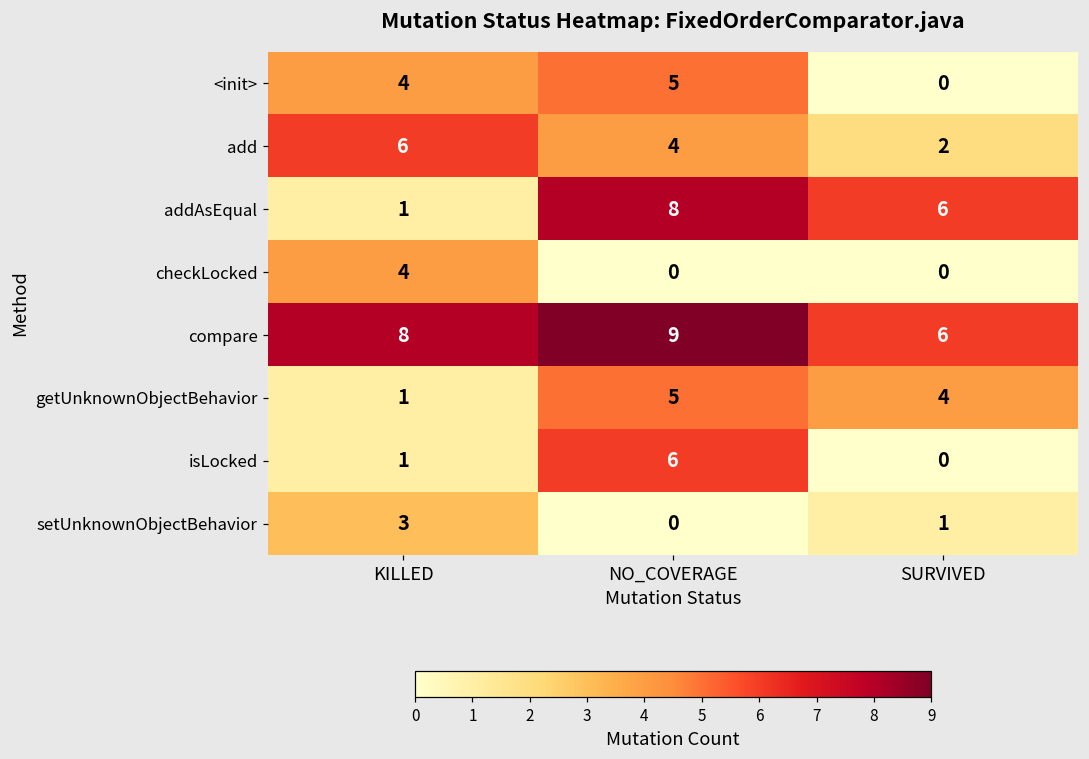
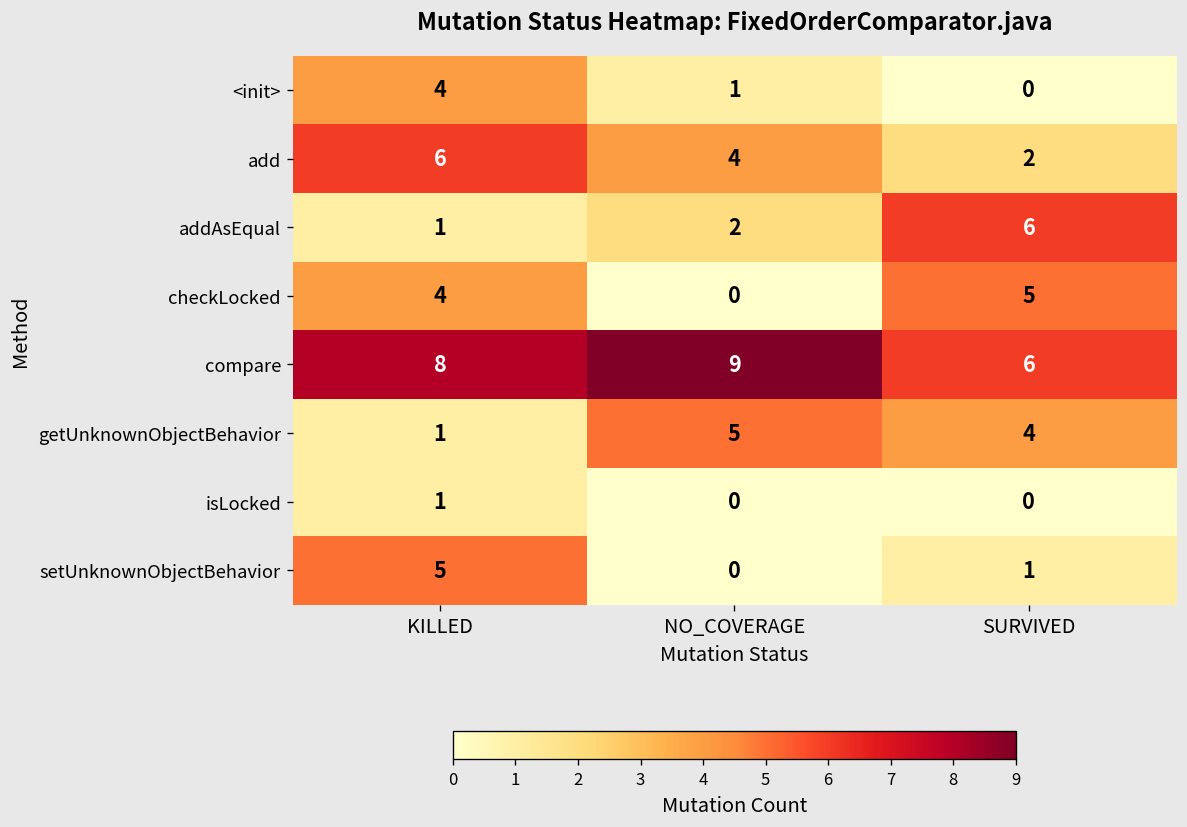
<init>, NO_COVERAGE: 5 -> 1
addAsEqual, NO_COVERAGE: 8 -> 2
checkLocked, SURVIVED: 0 -> 5
isLocked, NO_COVERAGE: 6 -> 0
setUnknownObjectBehavior, KILLED: 3 -> 5
